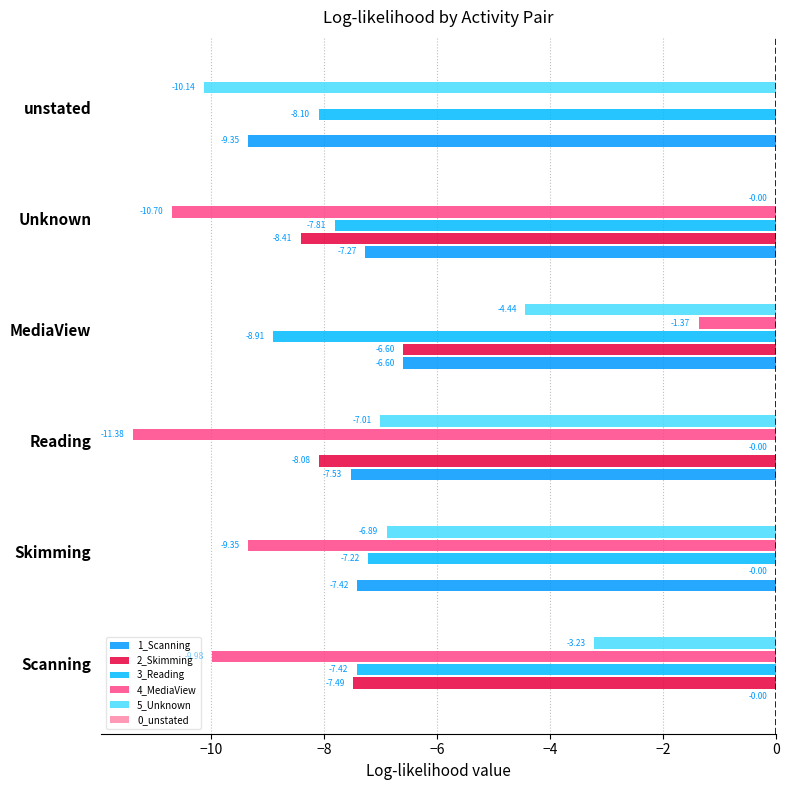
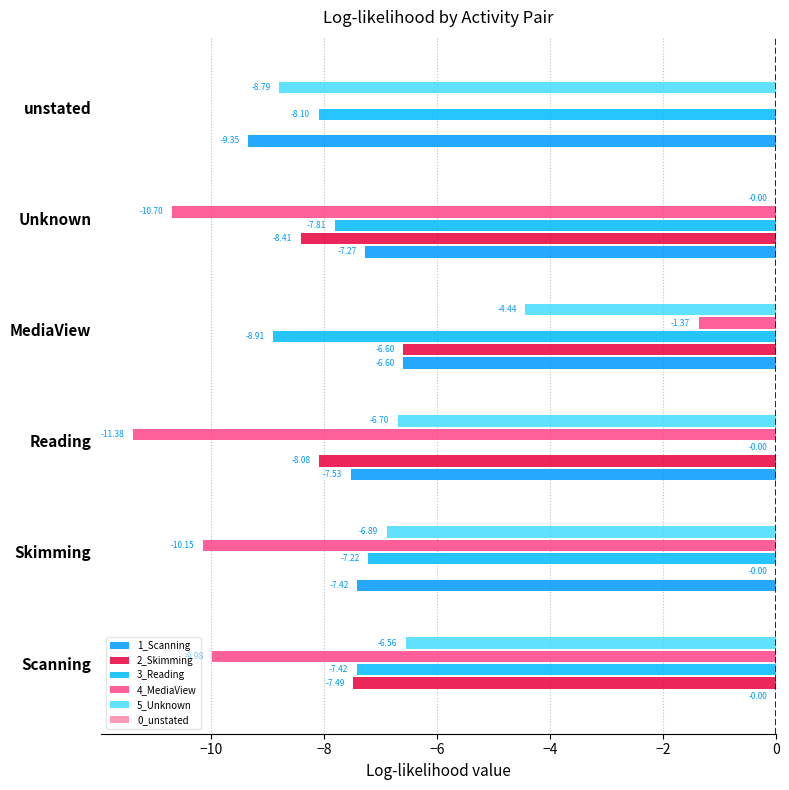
5_Unknown, unstated: -10.14 -> -8.79
5_Unknown, Reading: -7.01 -> -6.70
4_MediaView, Skimming: -9.35 -> -10.15
5_Unknown, Scanning: -3.23 -> -6.56
